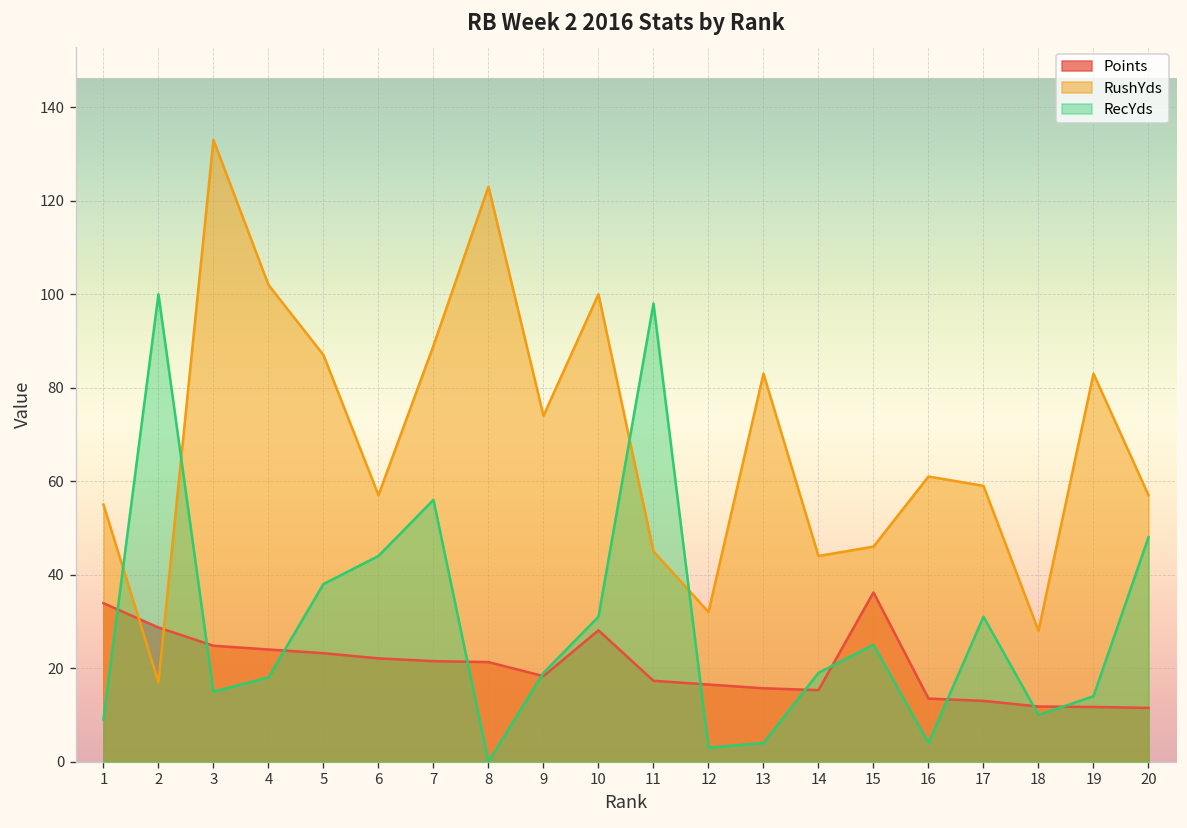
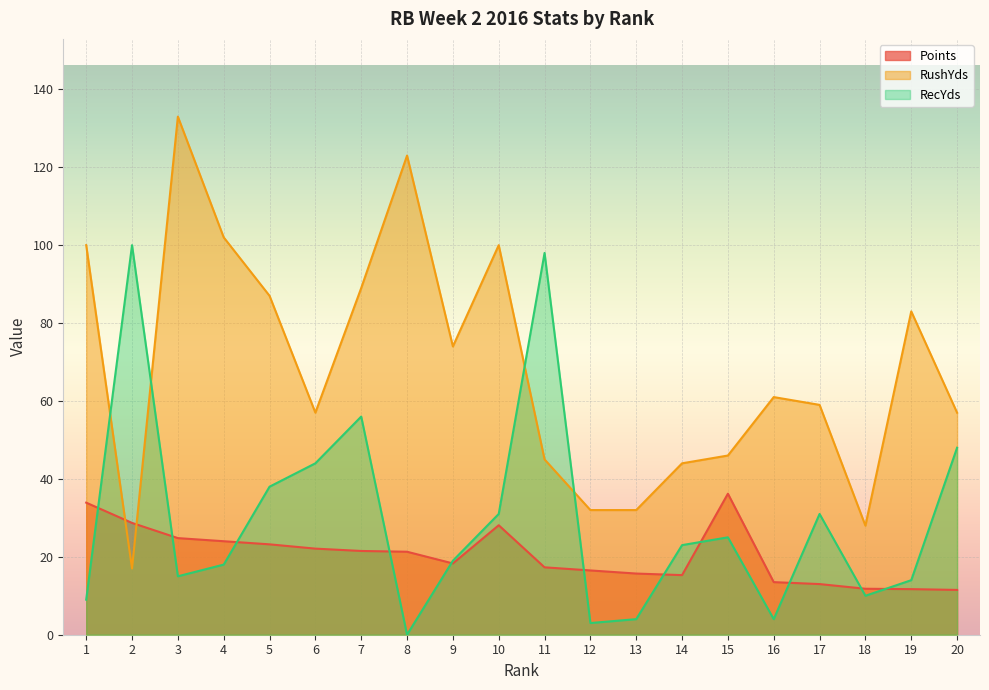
RushYds, 1: 55 -> 100
RushYds, 13: 83 -> 32
RecYds, 14: 19 -> 23
